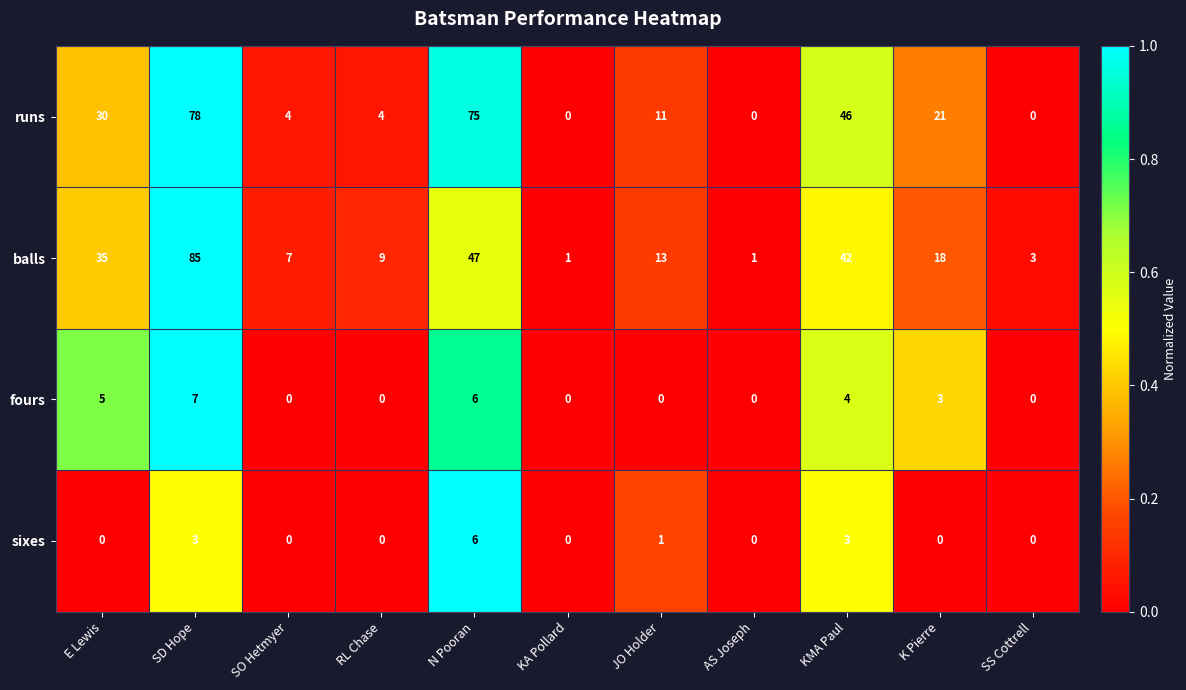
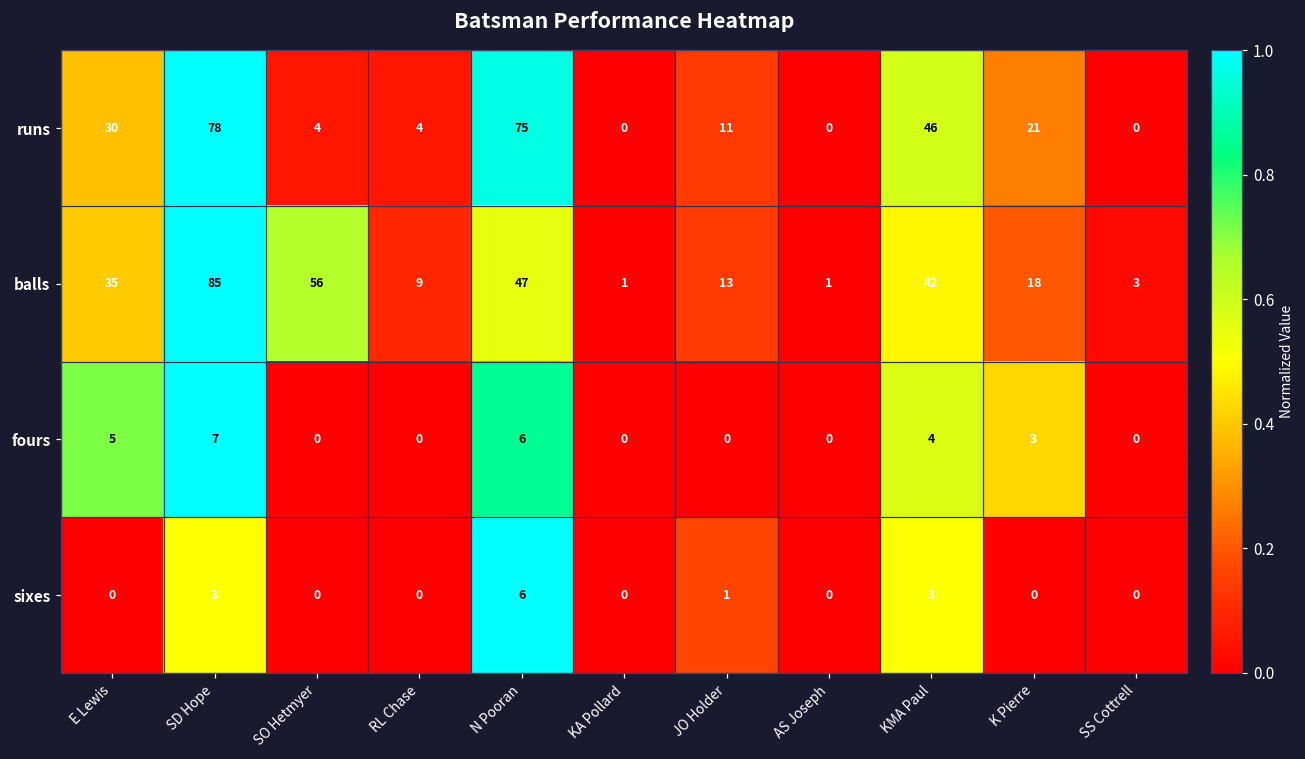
balls, SO Hetmyer: 7 -> 56
